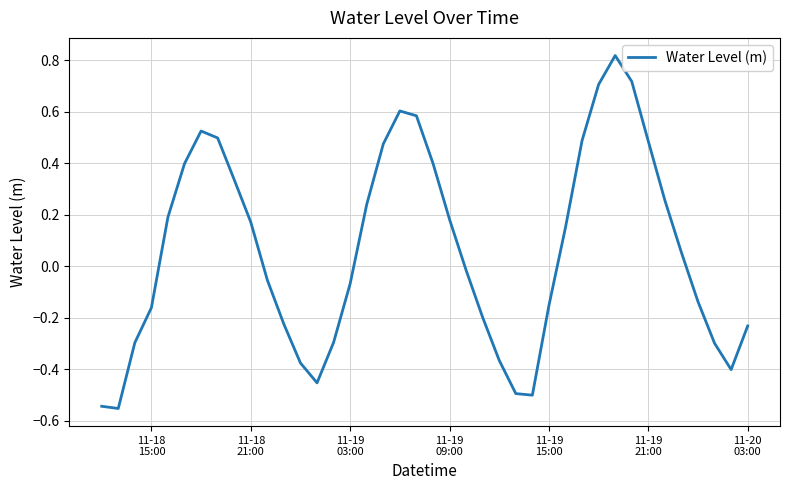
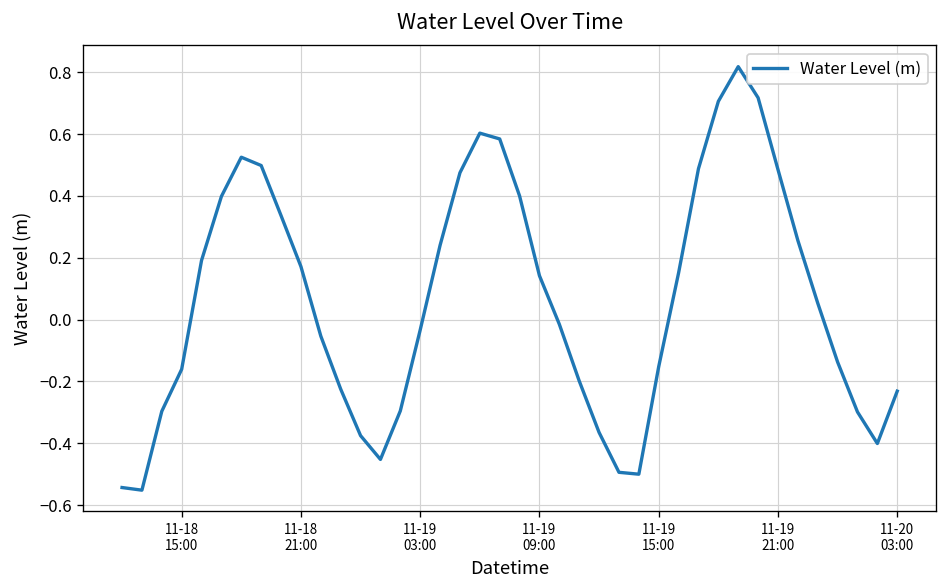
11-19 03:00: -0.07 -> -0.03
11-19 09:00: 0.18 -> 0.14
